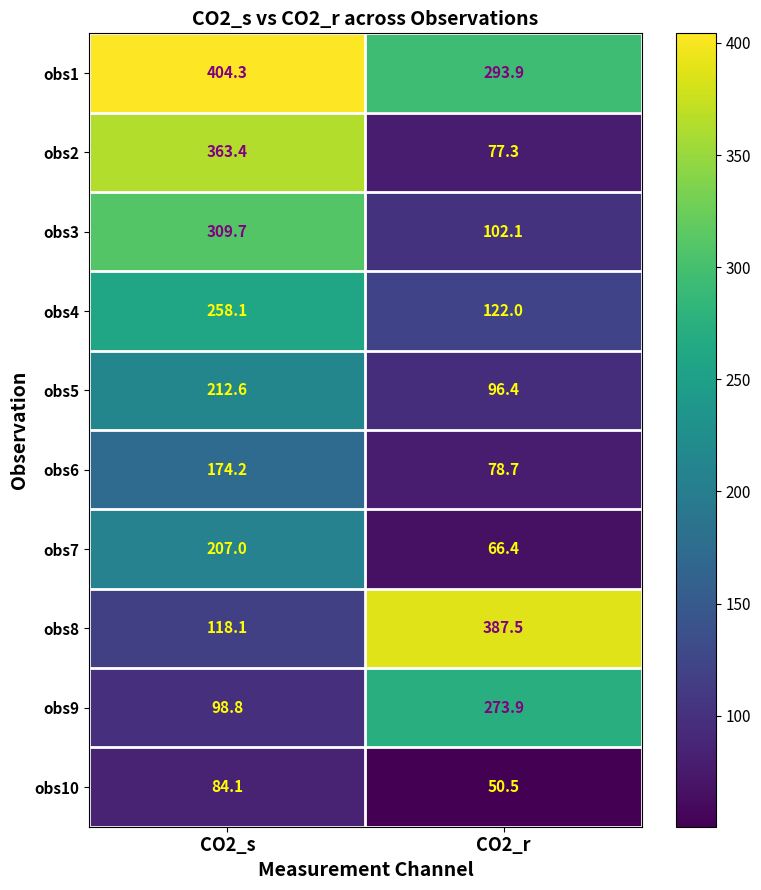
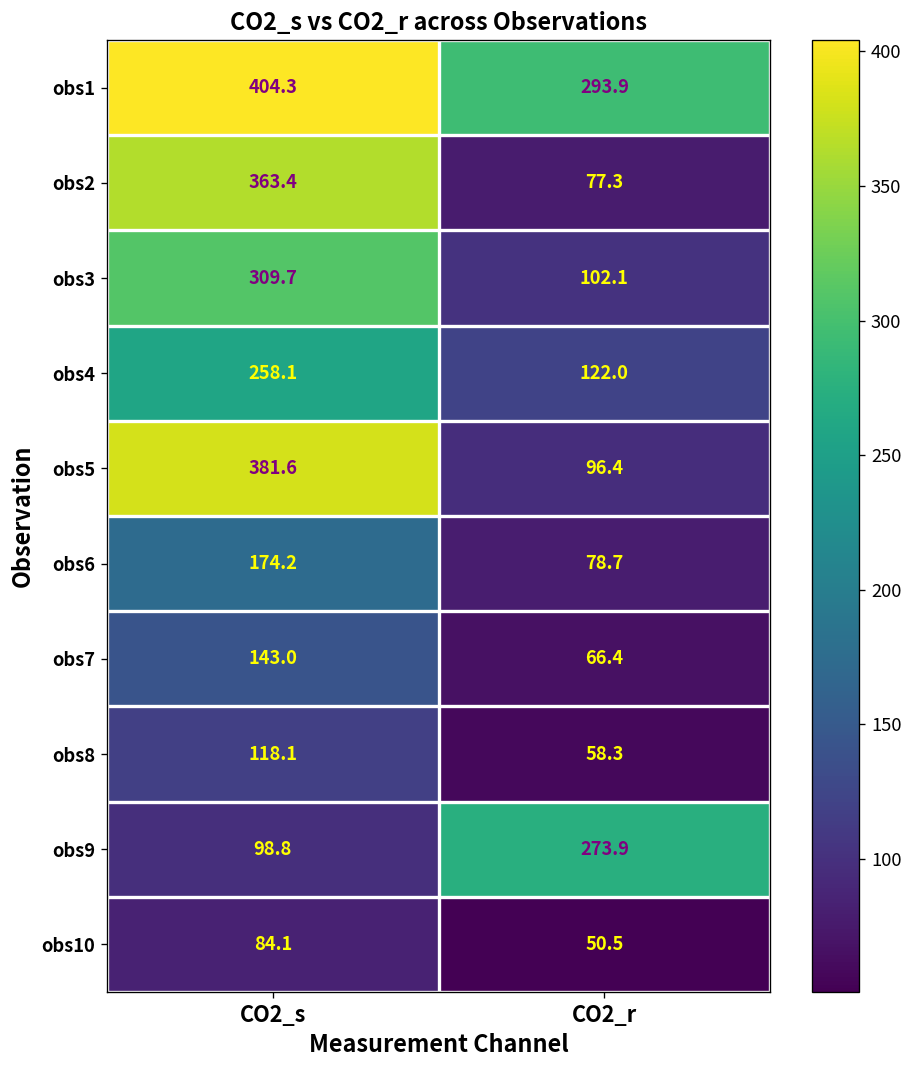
obs5, CO2_s: 212.6 -> 381.6
obs7, CO2_s: 207.0 -> 143.0
obs8, CO2_r: 387.5 -> 58.3
